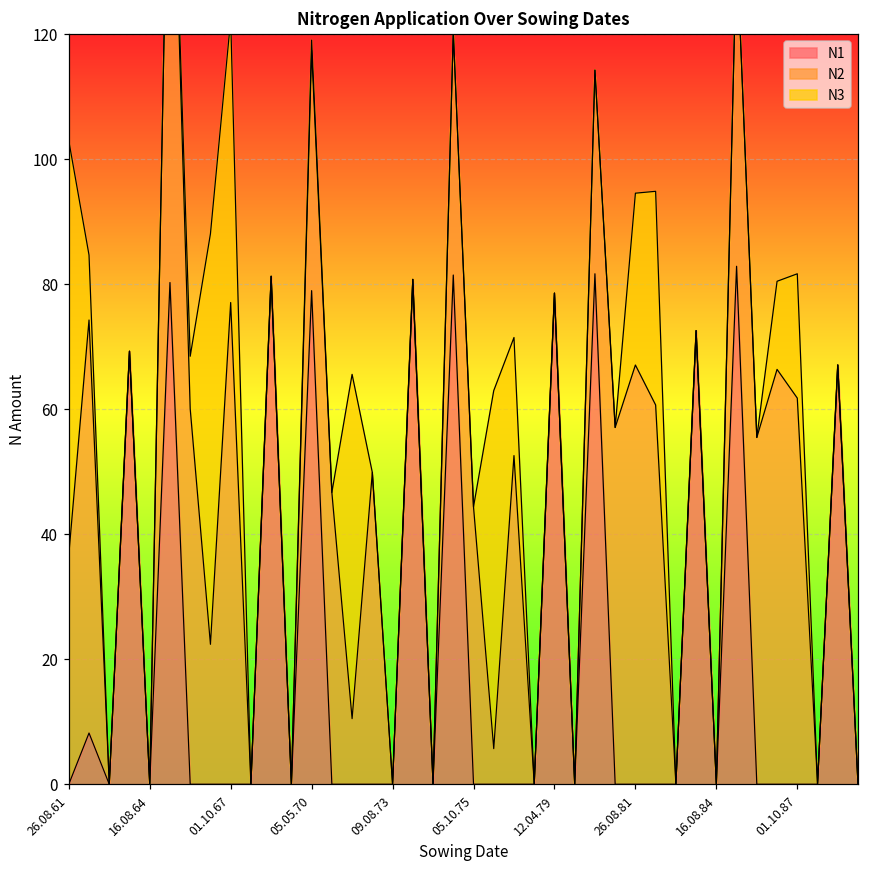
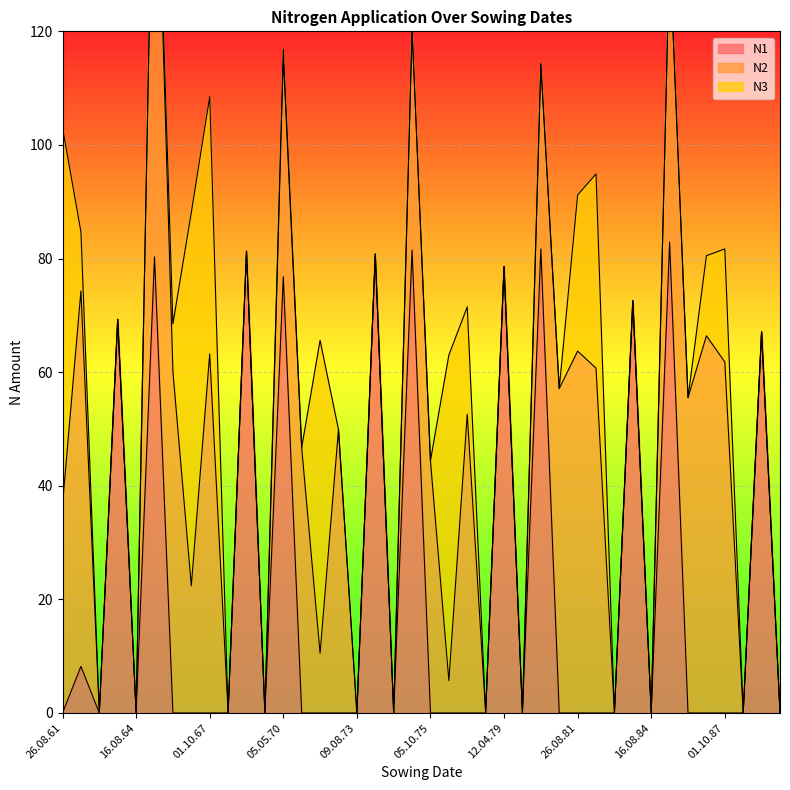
N2, 01.10.67: 77 -> 63
N1, 05.05.70: 79 -> 77
N2, 26.08.81: 67 -> 64
